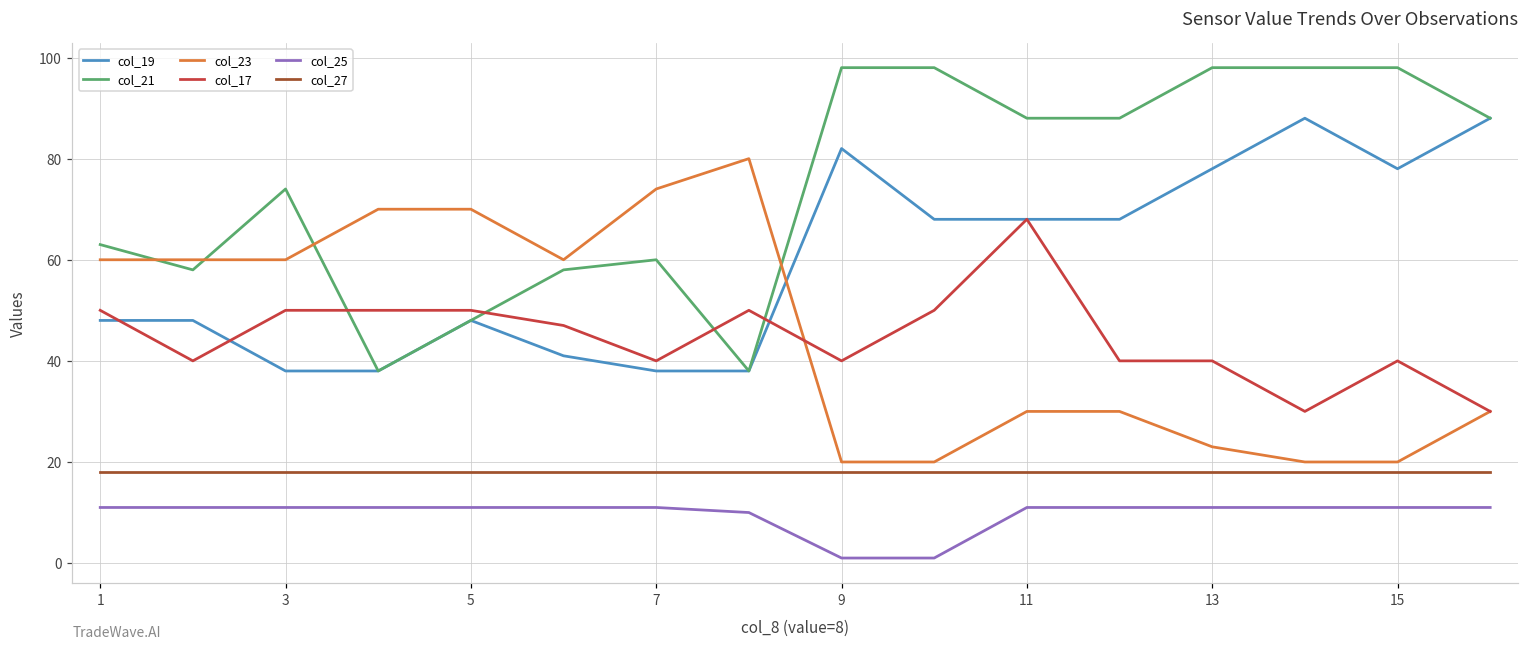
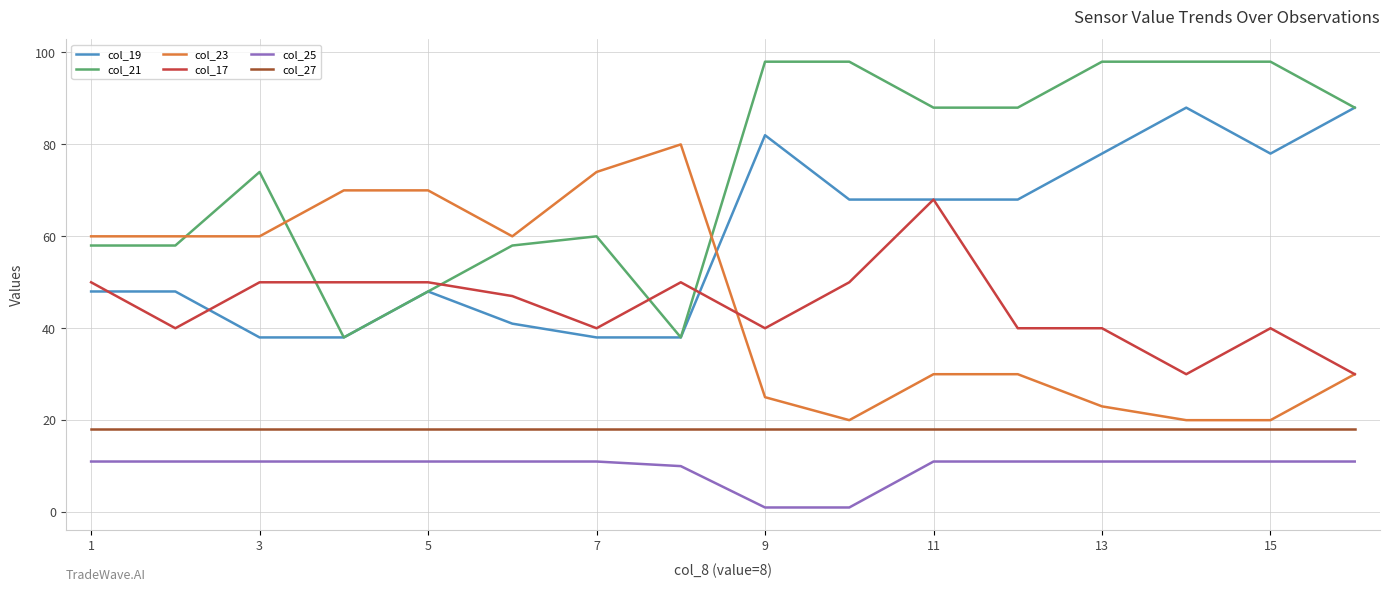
col_21, 1: 63 -> 58
col_23, 9: 20 -> 25
